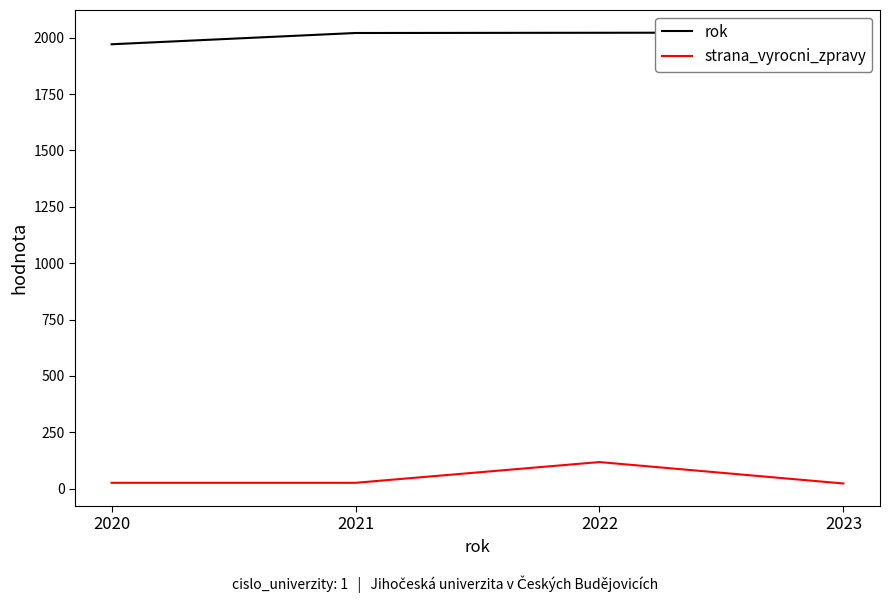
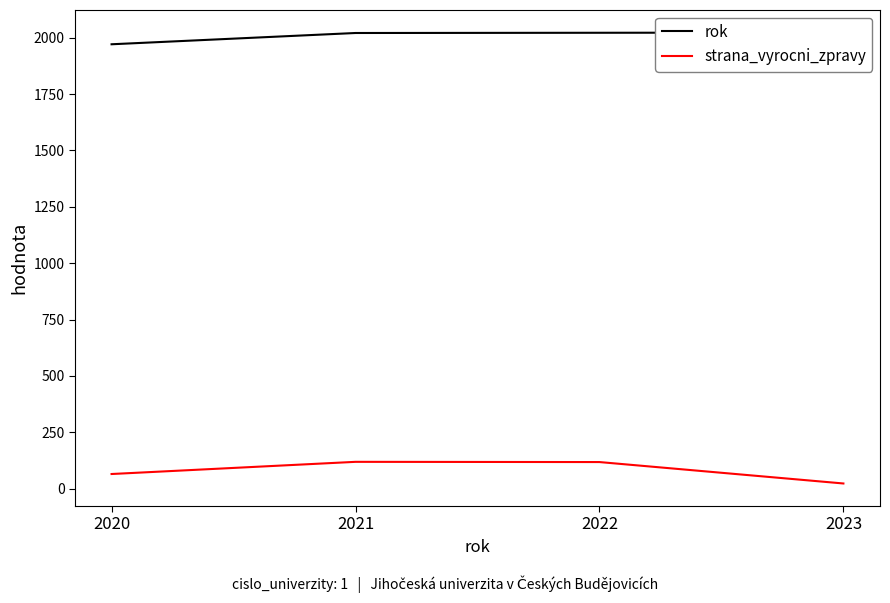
strana_vyrocni_zpravy, 2020: 30 -> 70
strana_vyrocni_zpravy, 2021: 30 -> 120
